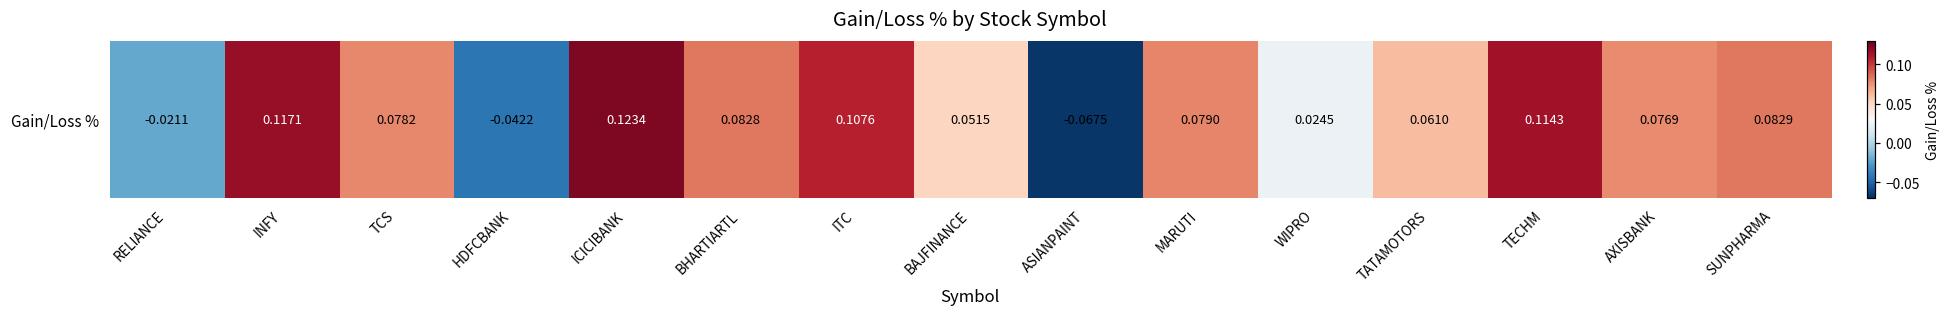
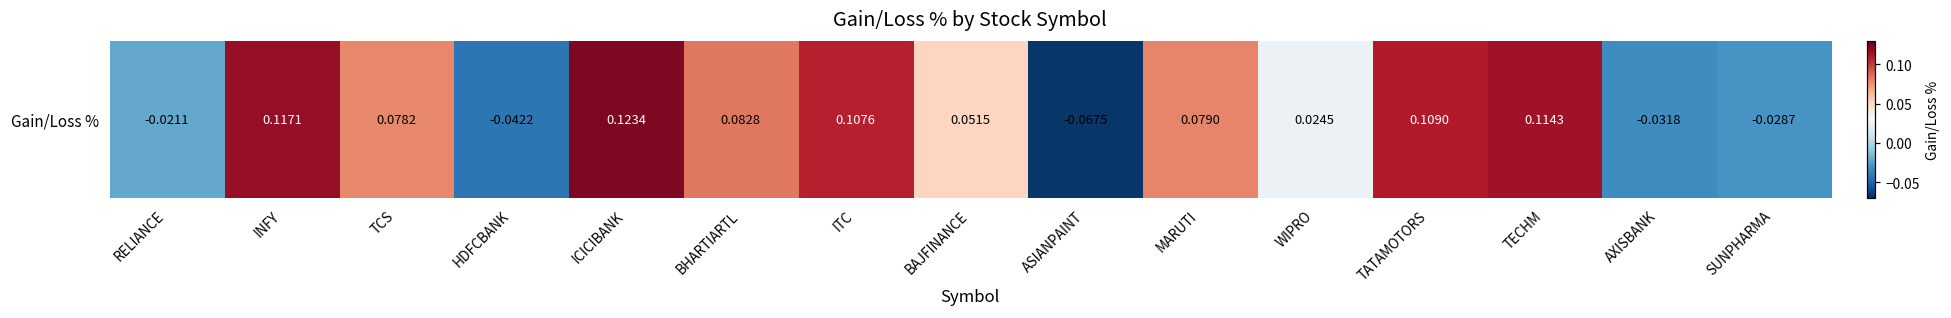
Gain/Loss %, TATAMOTORS: 0.0610 -> 0.1090
Gain/Loss %, AXISBANK: 0.0769 -> -0.0318
Gain/Loss %, SUNPHARMA: 0.0829 -> -0.0287
